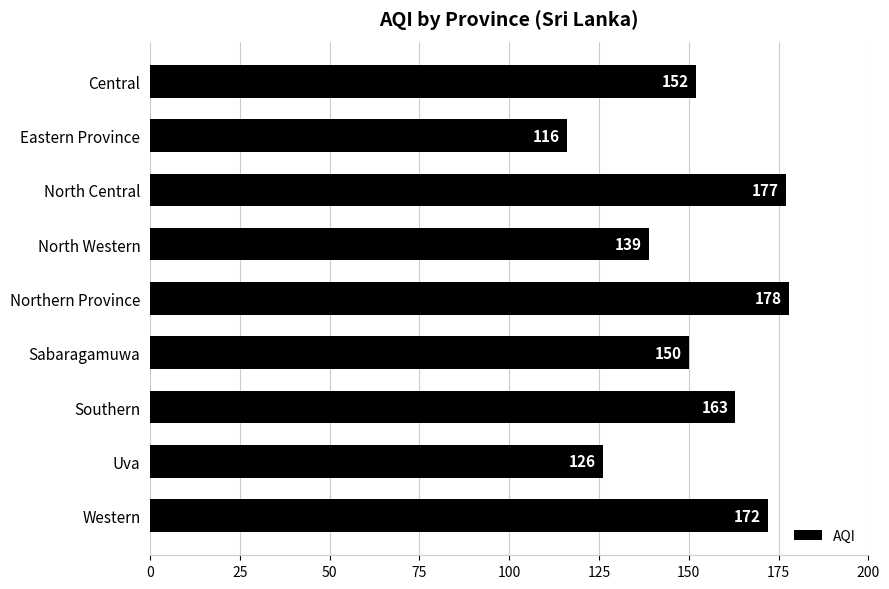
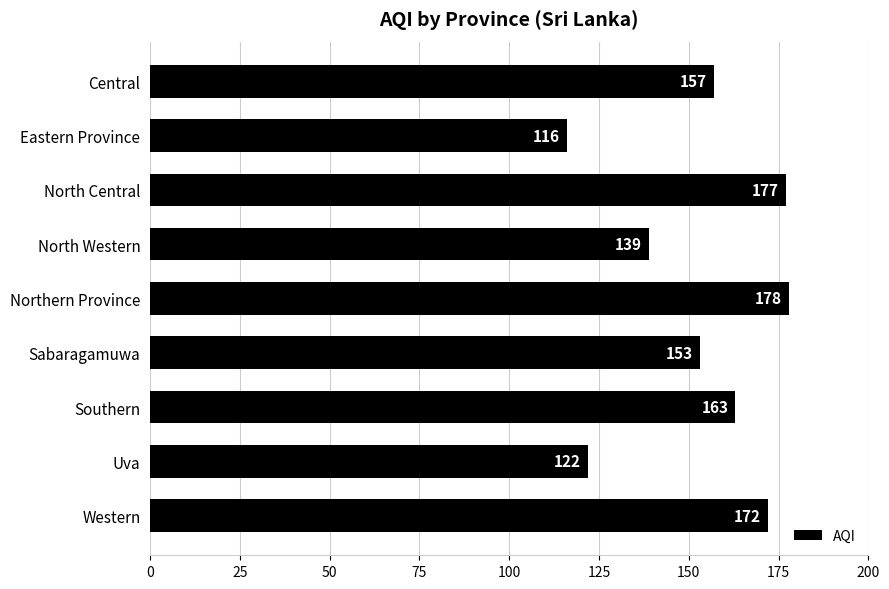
Central: 152 -> 157
Sabaragamuwa: 150 -> 153
Uva: 126 -> 122
